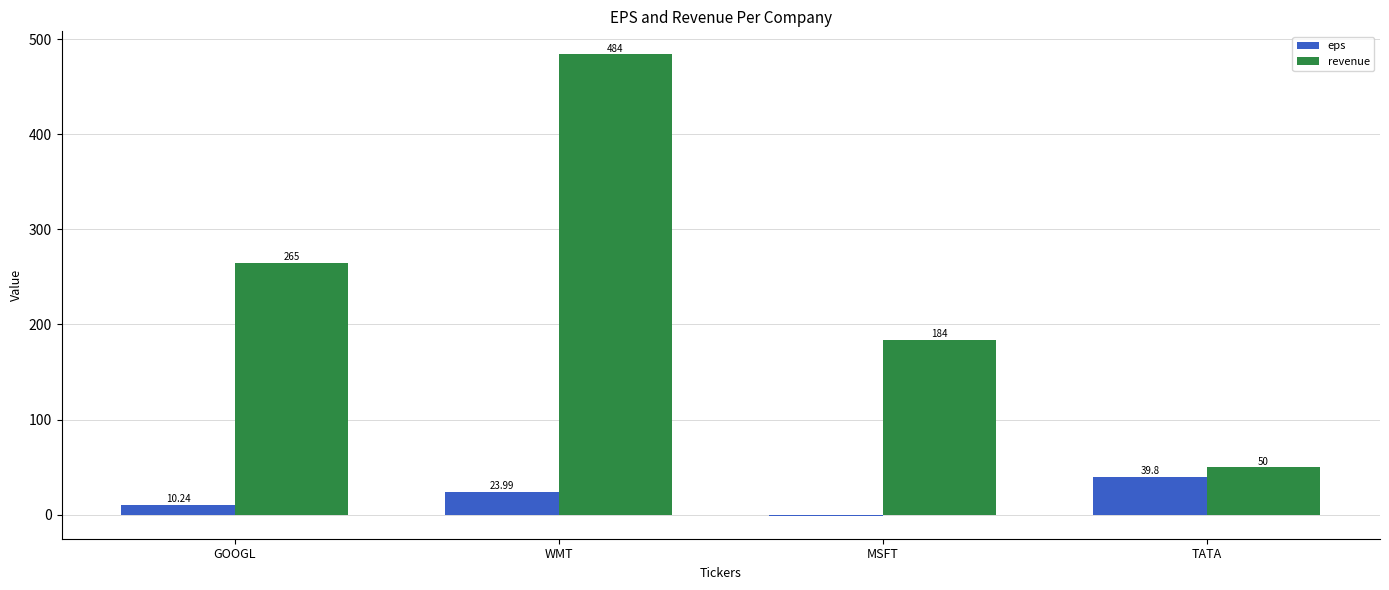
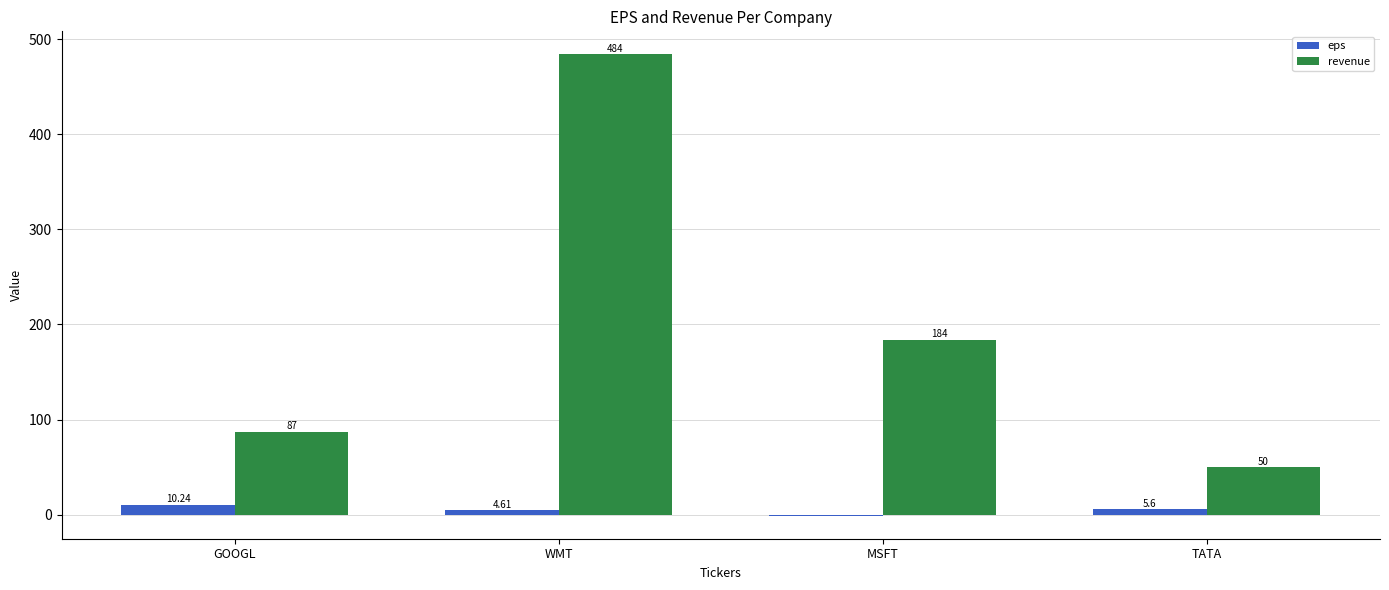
revenue, GOOGL: 265 -> 87
eps, WMT: 23.99 -> 4.61
eps, TATA: 39.8 -> 5.6
